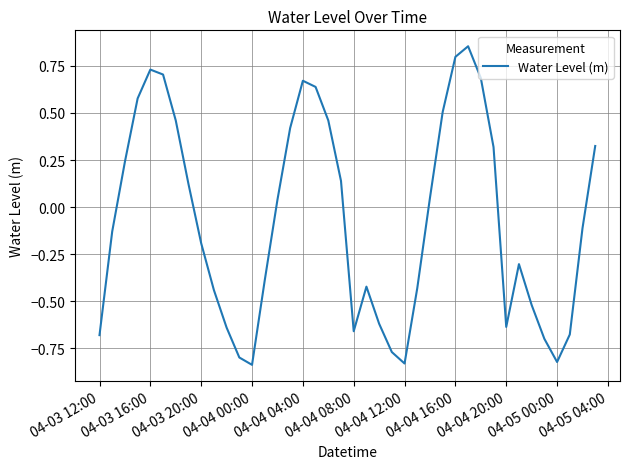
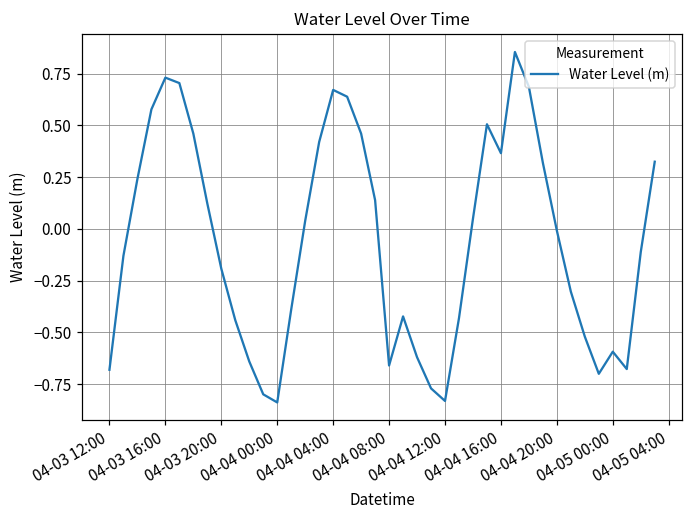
04-04 16:00: 0.80 -> 0.37
04-04 20:00: -0.64 -> -0.01
04-05 00:00: -0.82 -> -0.59
